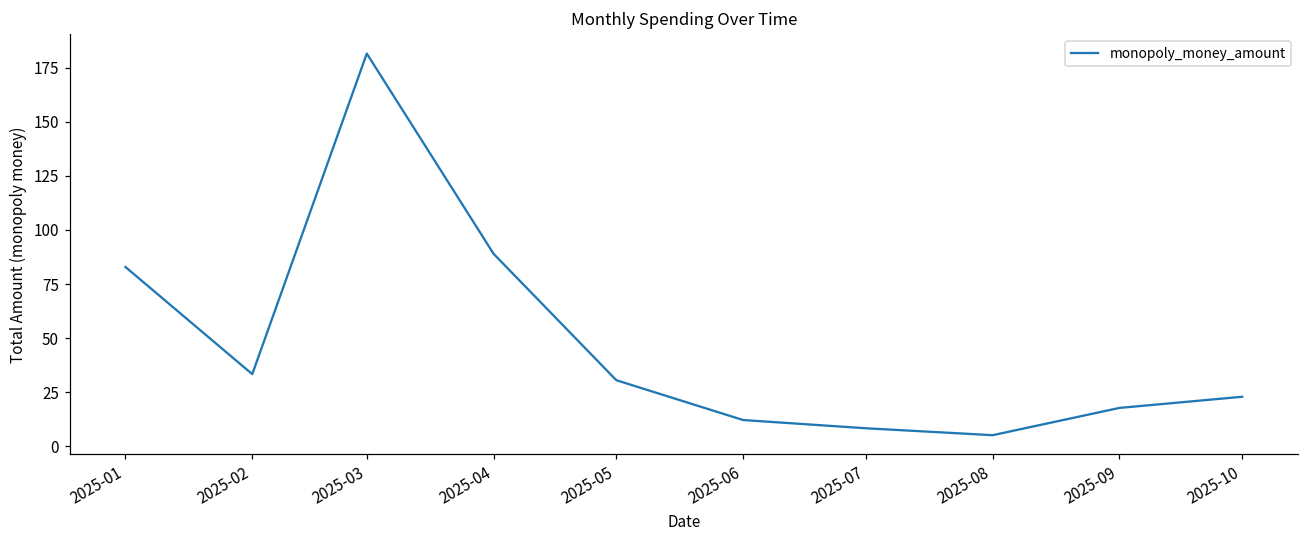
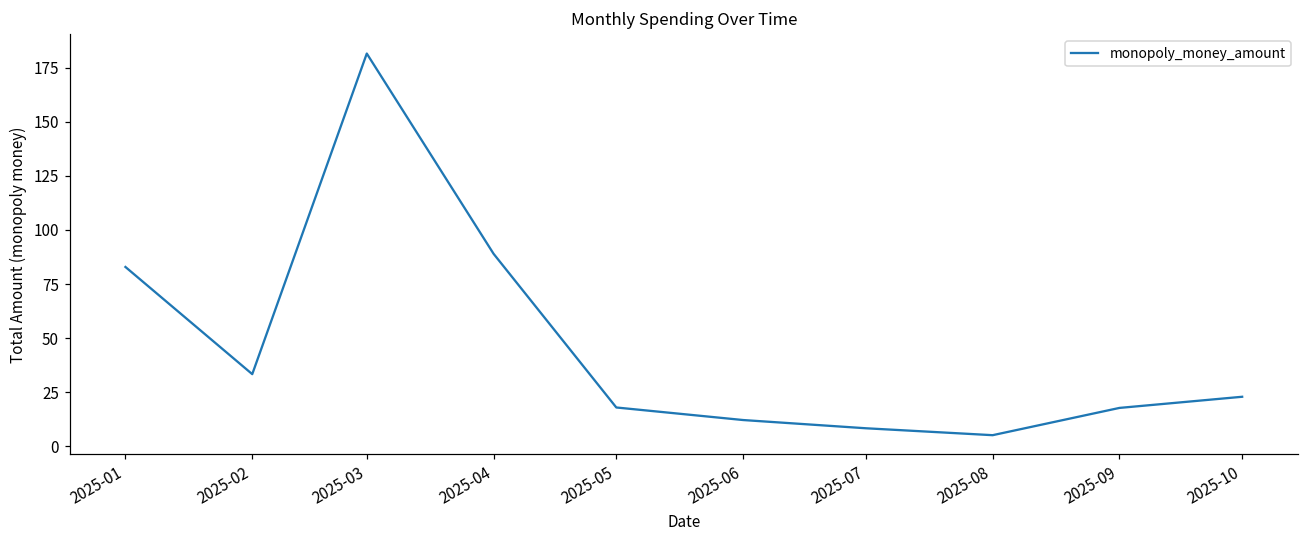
2025-05: 31 -> 18
